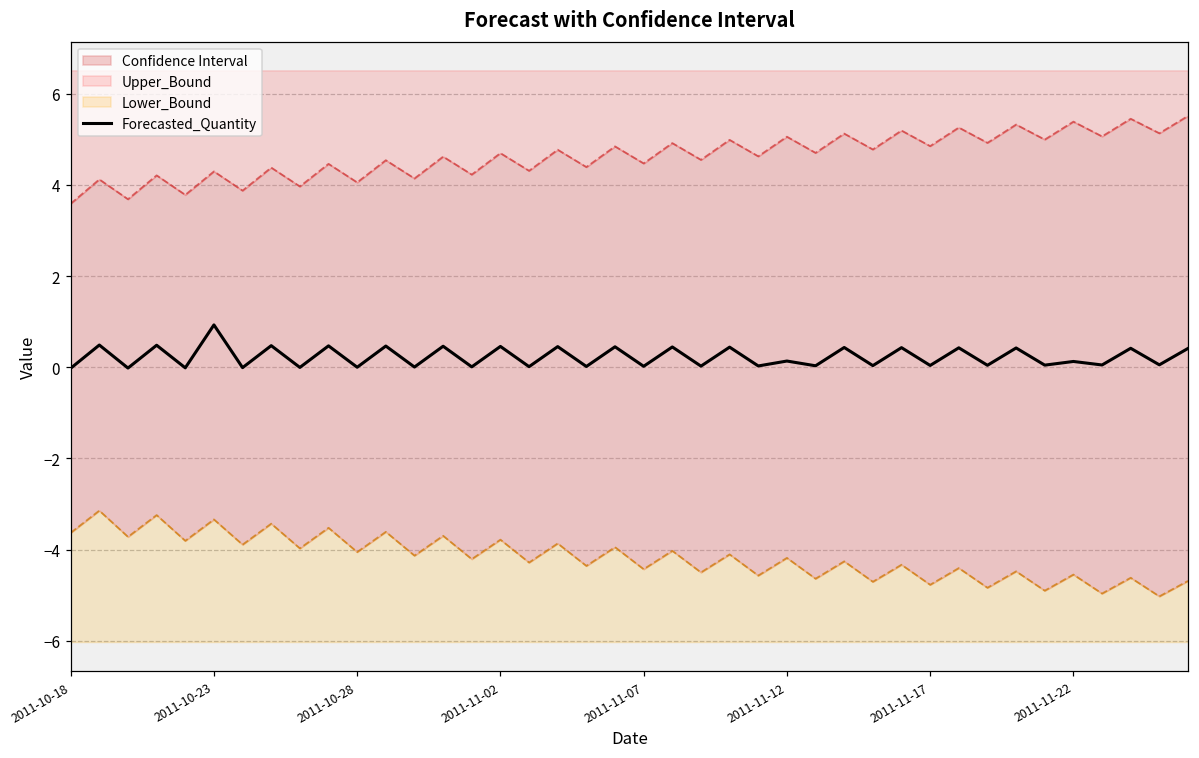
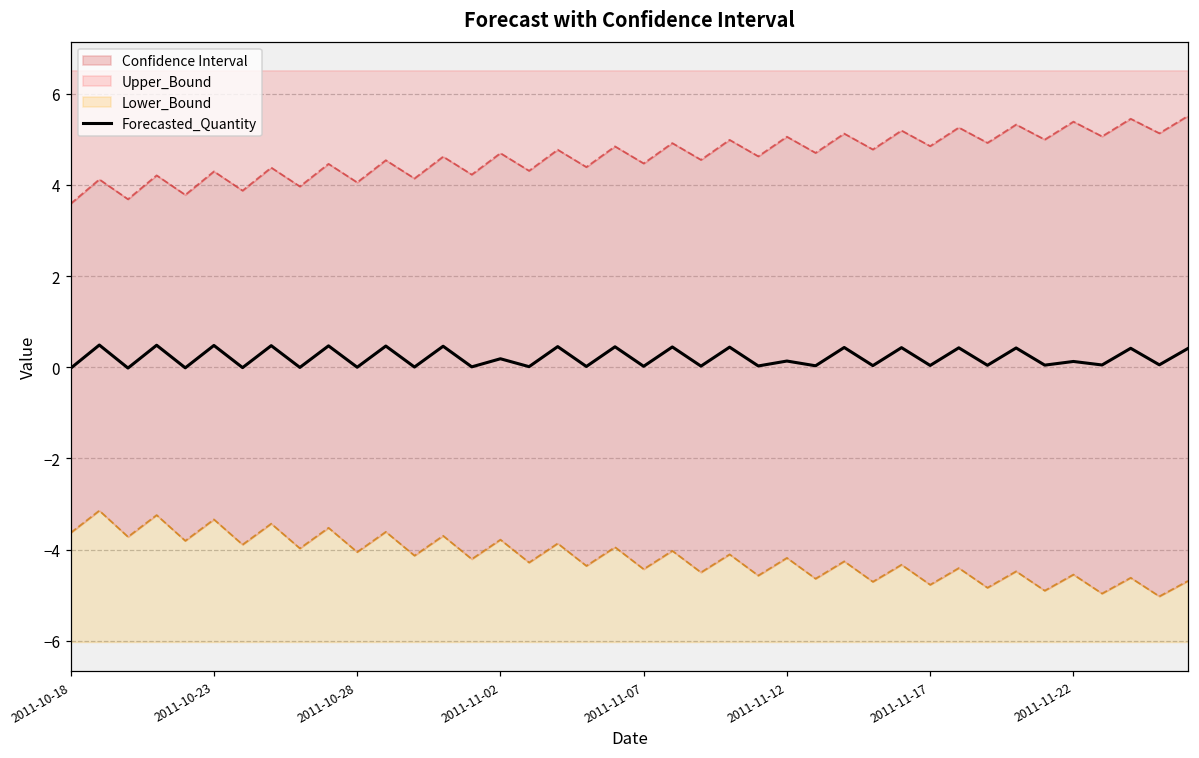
Forecasted_Quantity, 2011-10-23: 0.9 -> 0.5
Forecasted_Quantity, 2011-11-02: 0.5 -> 0.2
